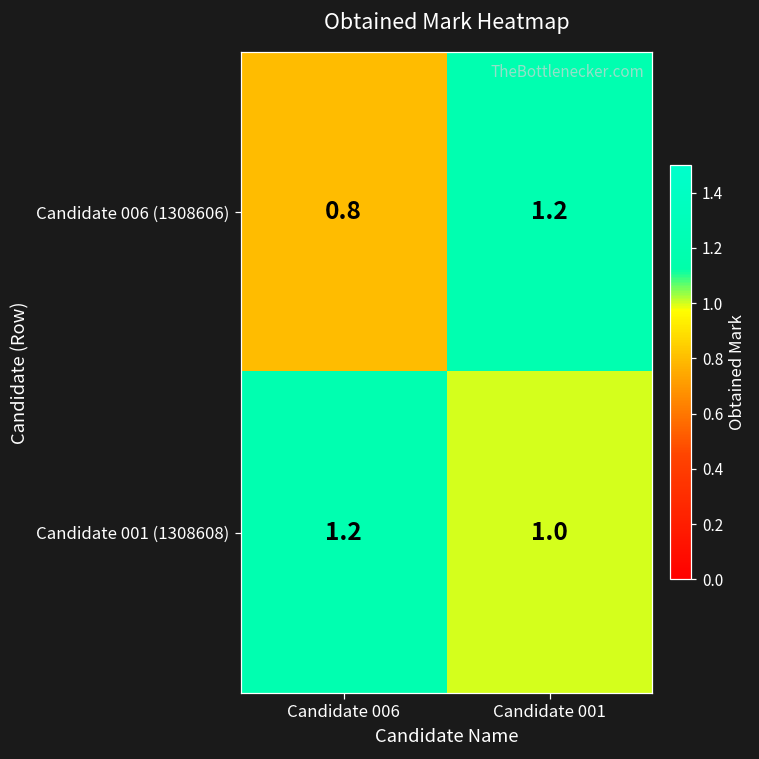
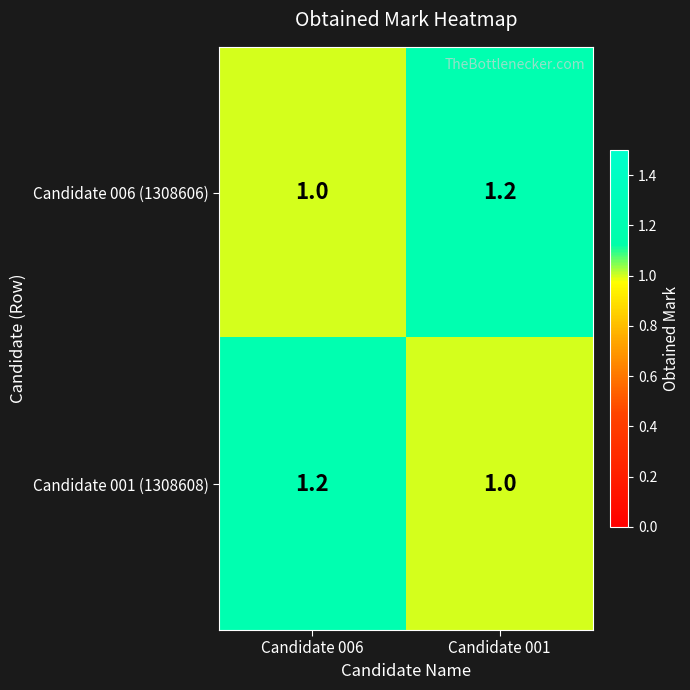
Candidate 006 (1308606), Candidate 006: 0.8 -> 1.0
